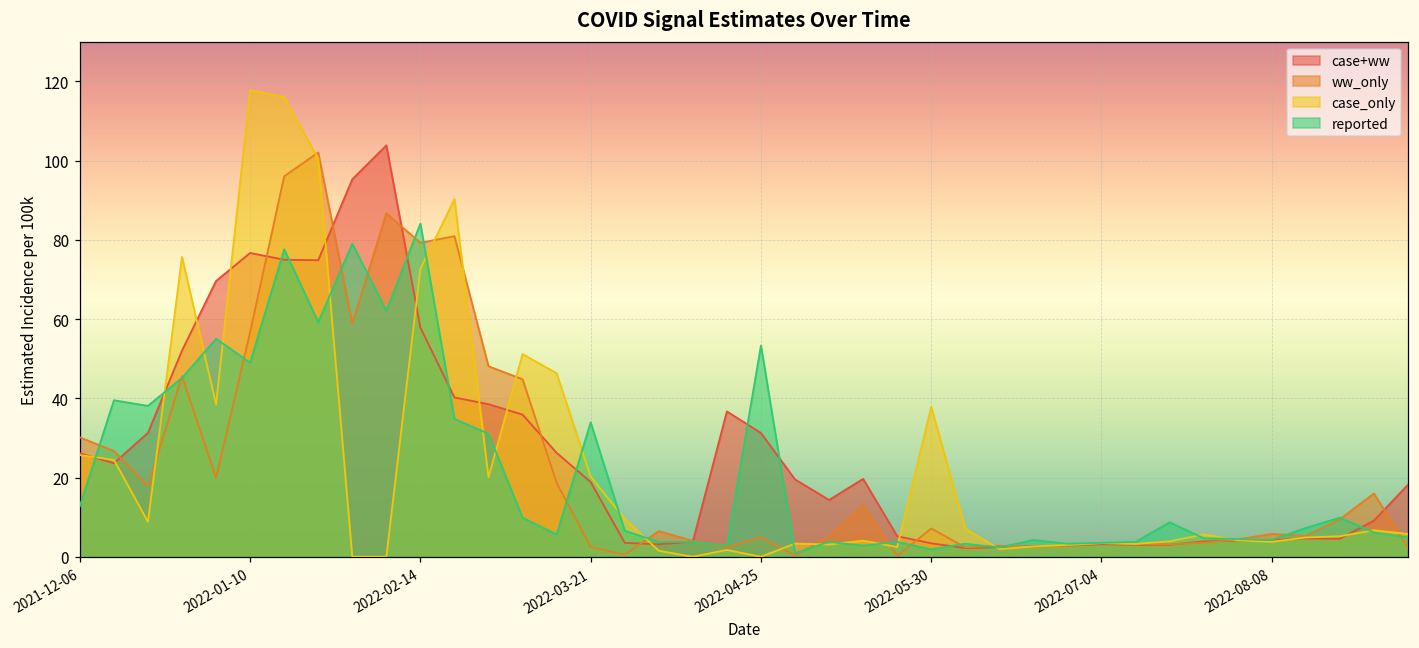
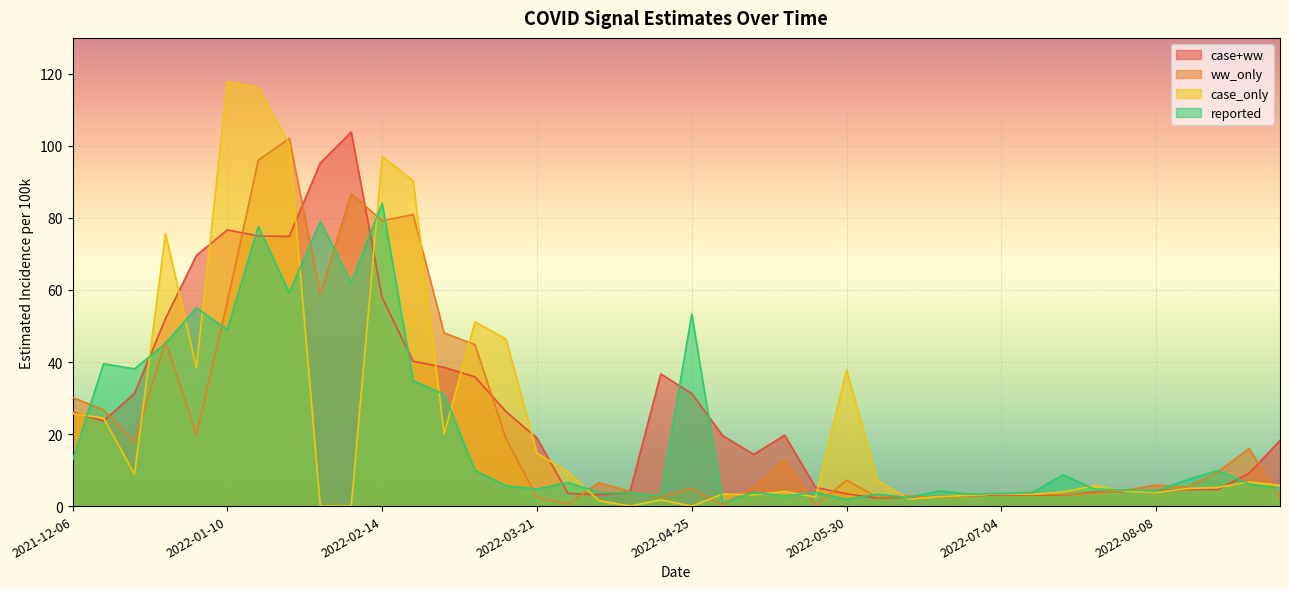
case_only, 2022-02-14: 73 -> 97
case_only, 2022-03-21: 20 -> 15
reported, 2022-03-21: 34 -> 5
